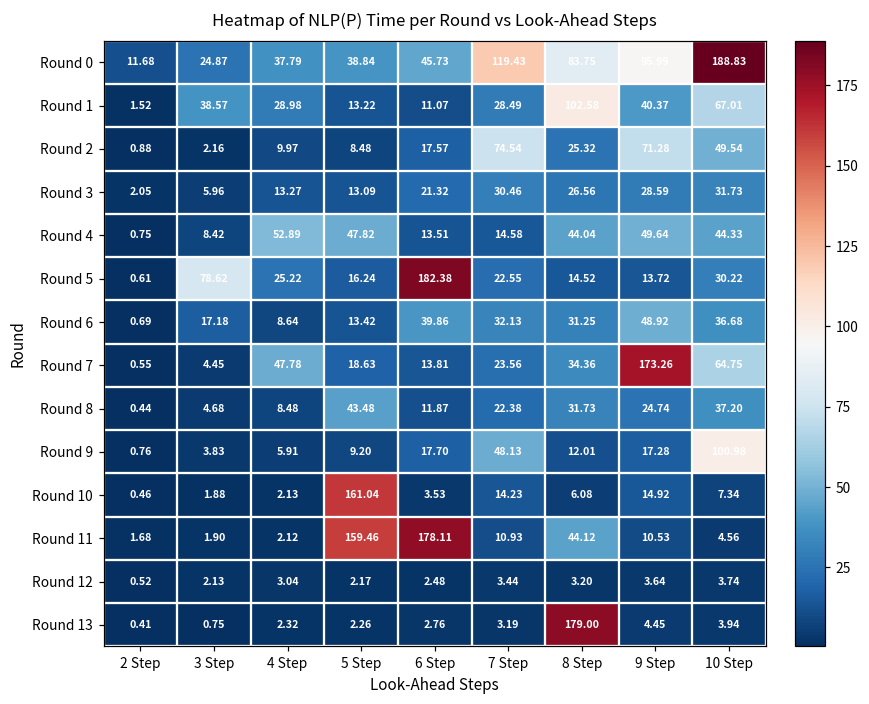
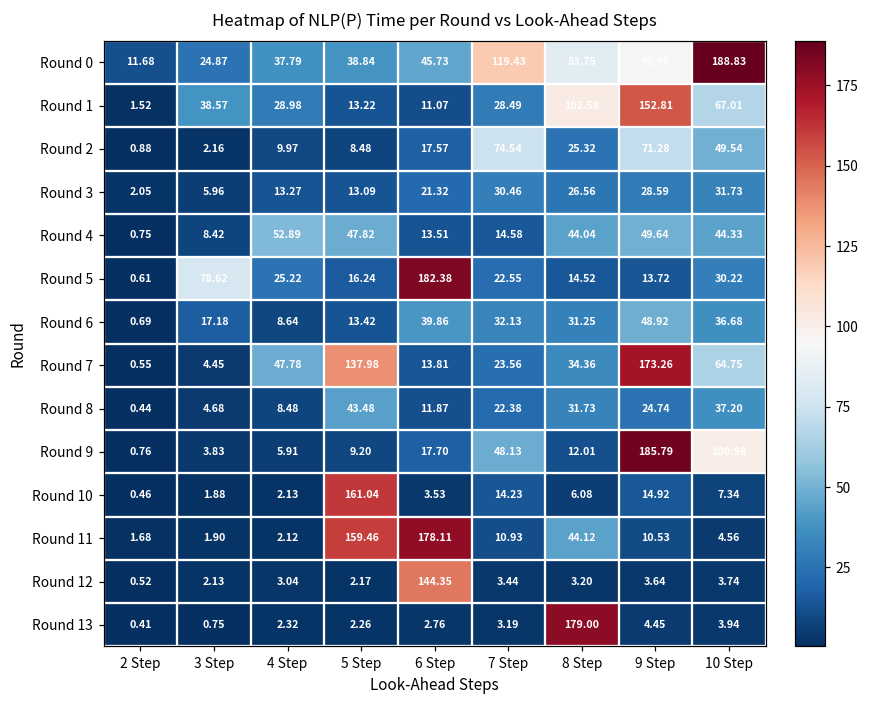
Round 1, 9 Step: 40.37 -> 152.81
Round 7, 5 Step: 18.63 -> 137.98
Round 9, 9 Step: 17.28 -> 185.79
Round 12, 6 Step: 2.48 -> 144.35
